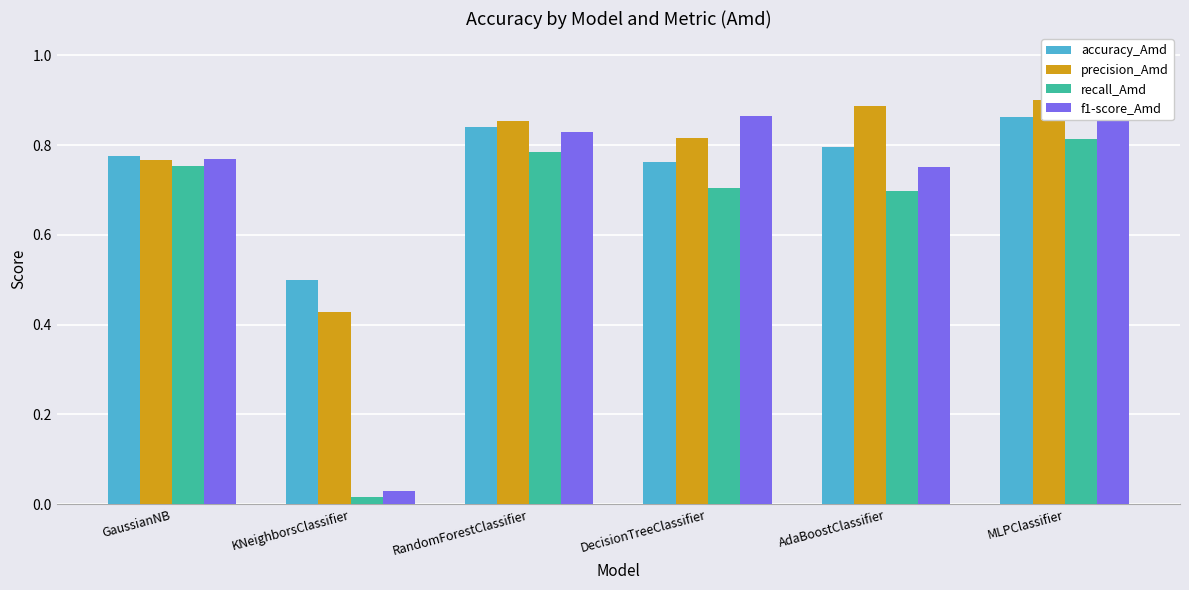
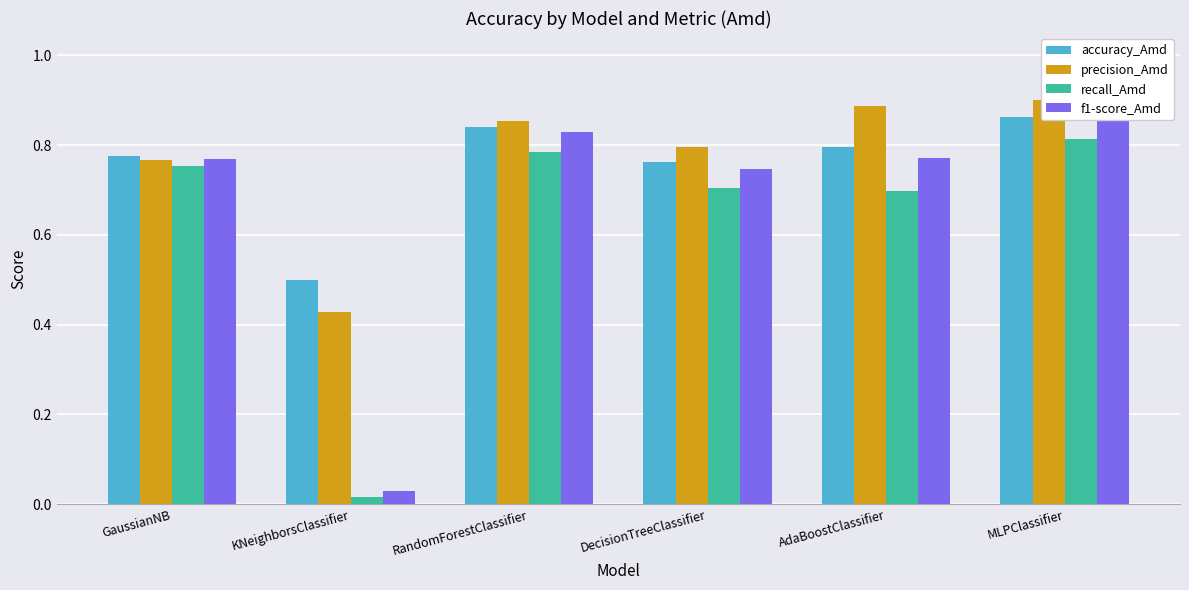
precision_Amd, DecisionTreeClassifier: 0.82 -> 0.80
f1-score_Amd, DecisionTreeClassifier: 0.87 -> 0.75
f1-score_Amd, AdaBoostClassifier: 0.75 -> 0.77
